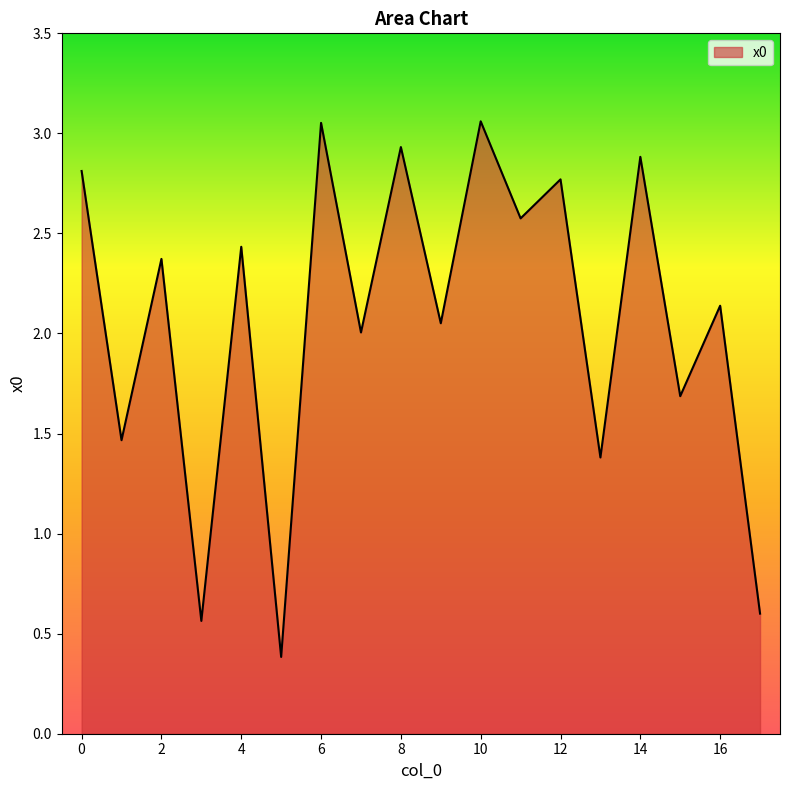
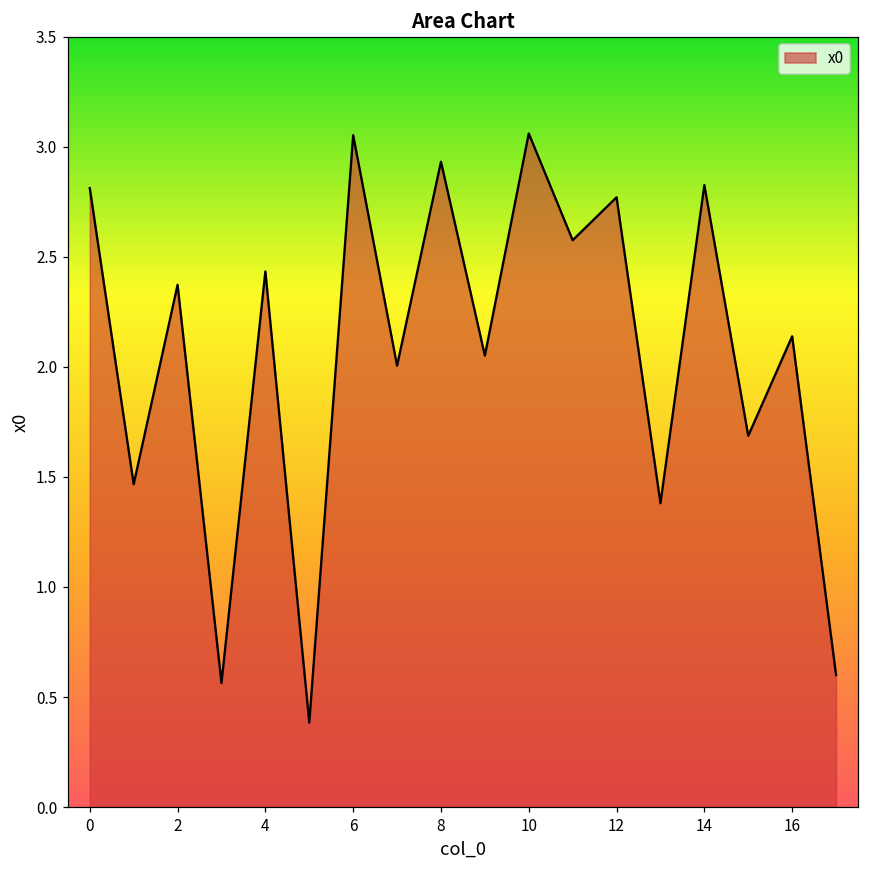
14: 2.88 -> 2.83
